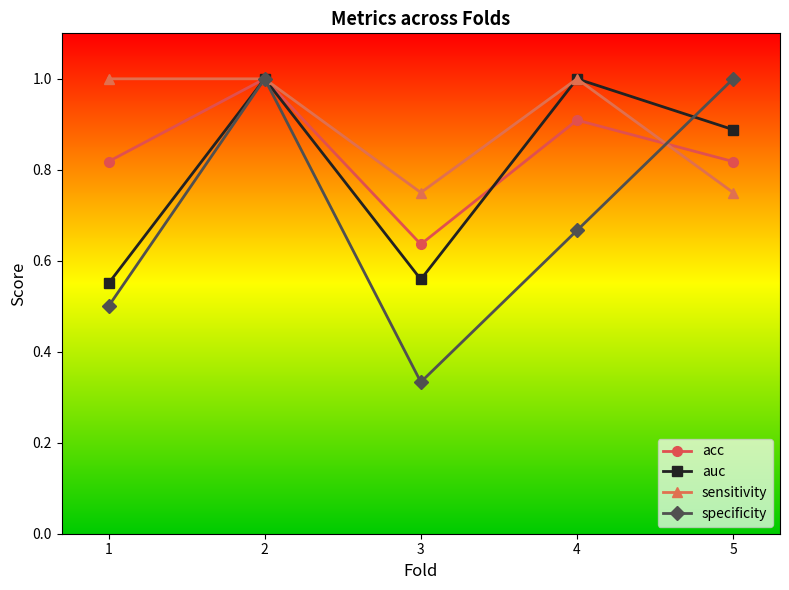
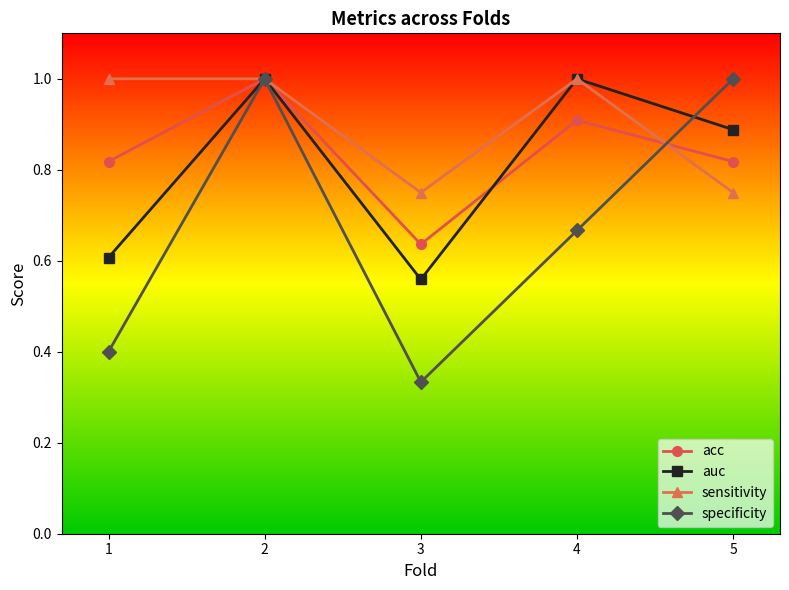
auc, 1: 0.55 -> 0.61
specificity, 1: 0.5 -> 0.4
